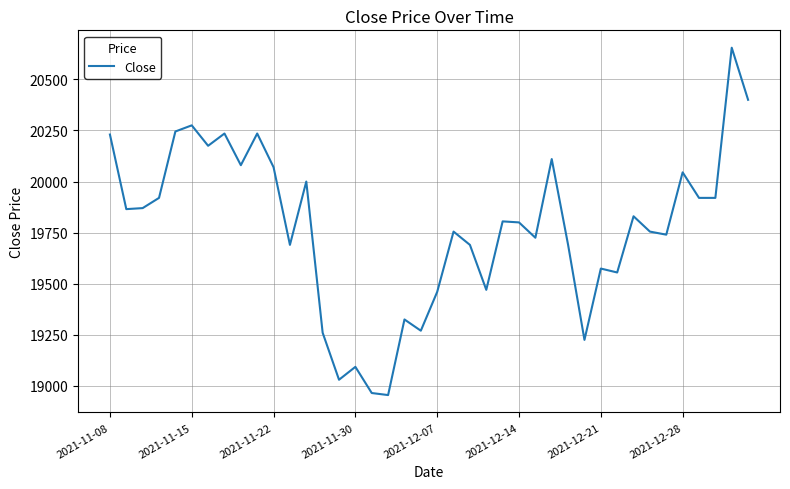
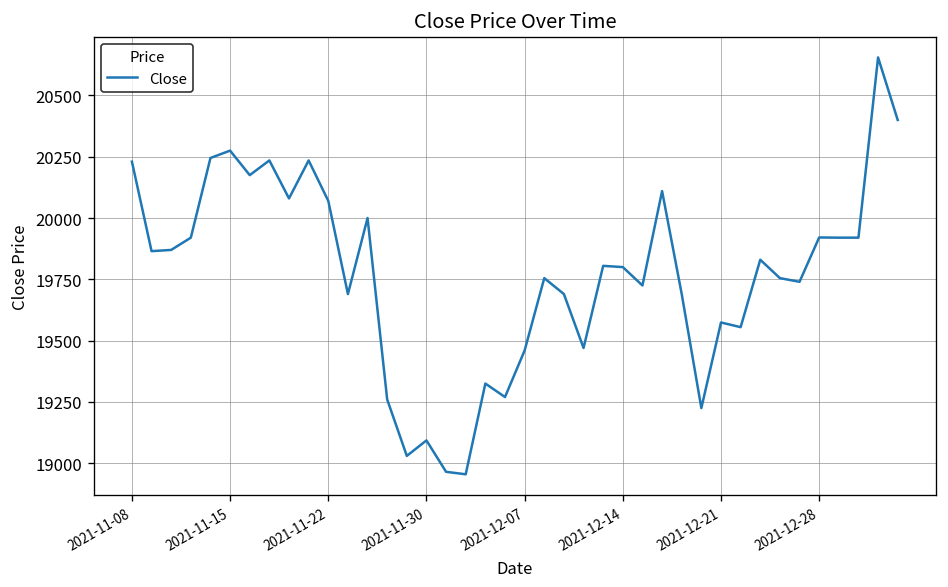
2021-12-28: 20050 -> 19920
